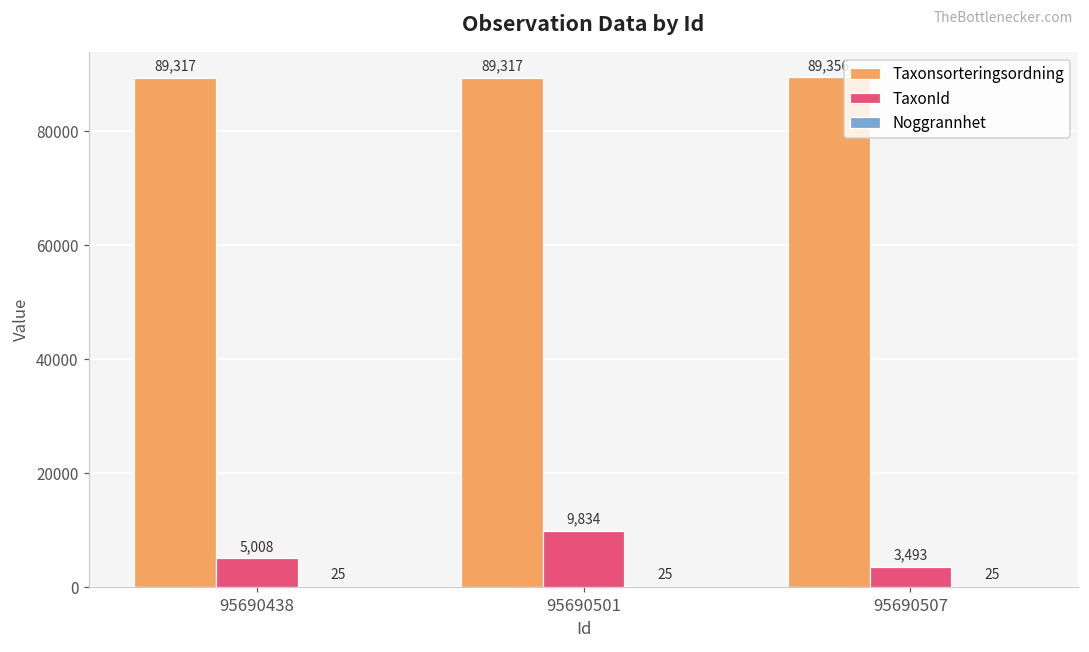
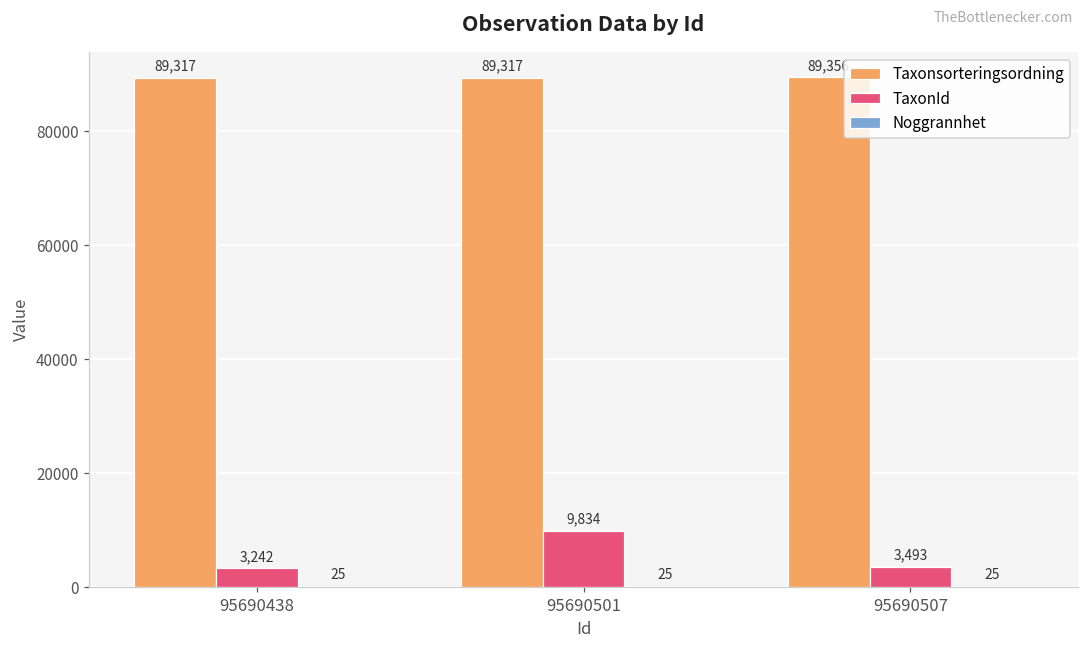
TaxonId, 95690438: 5,008 -> 3,242
